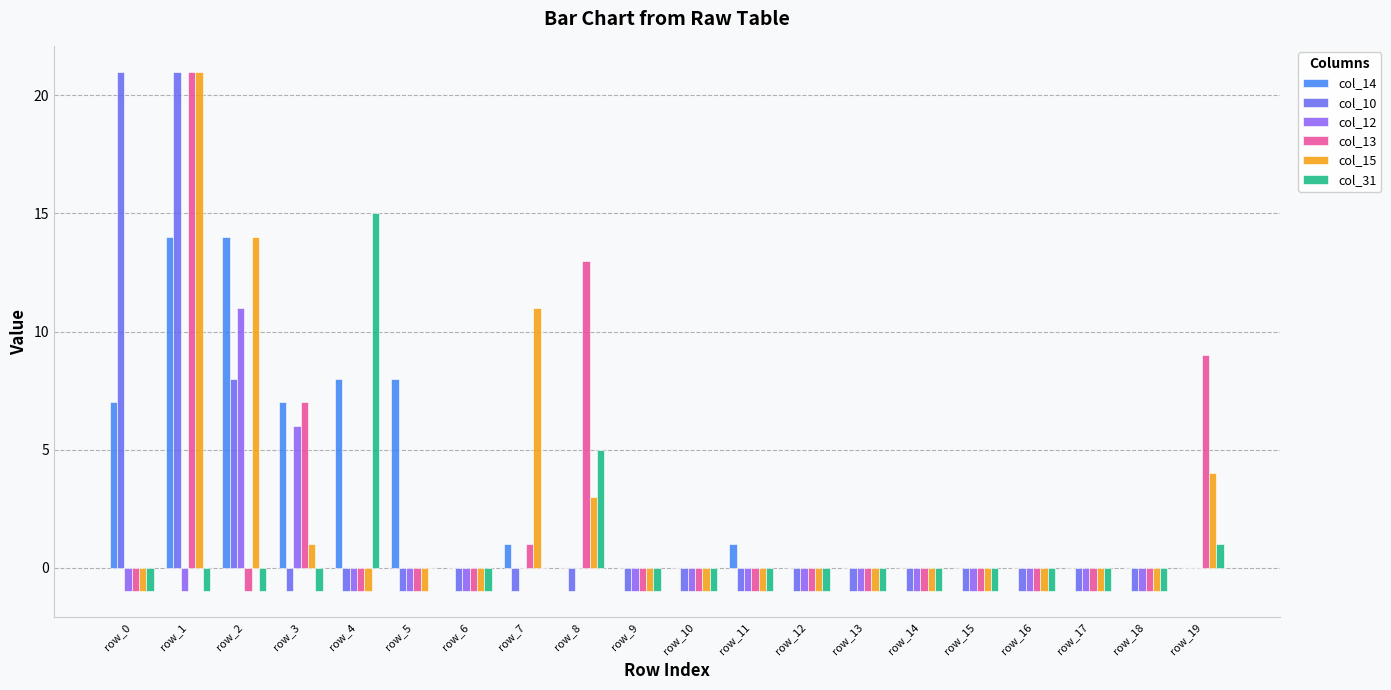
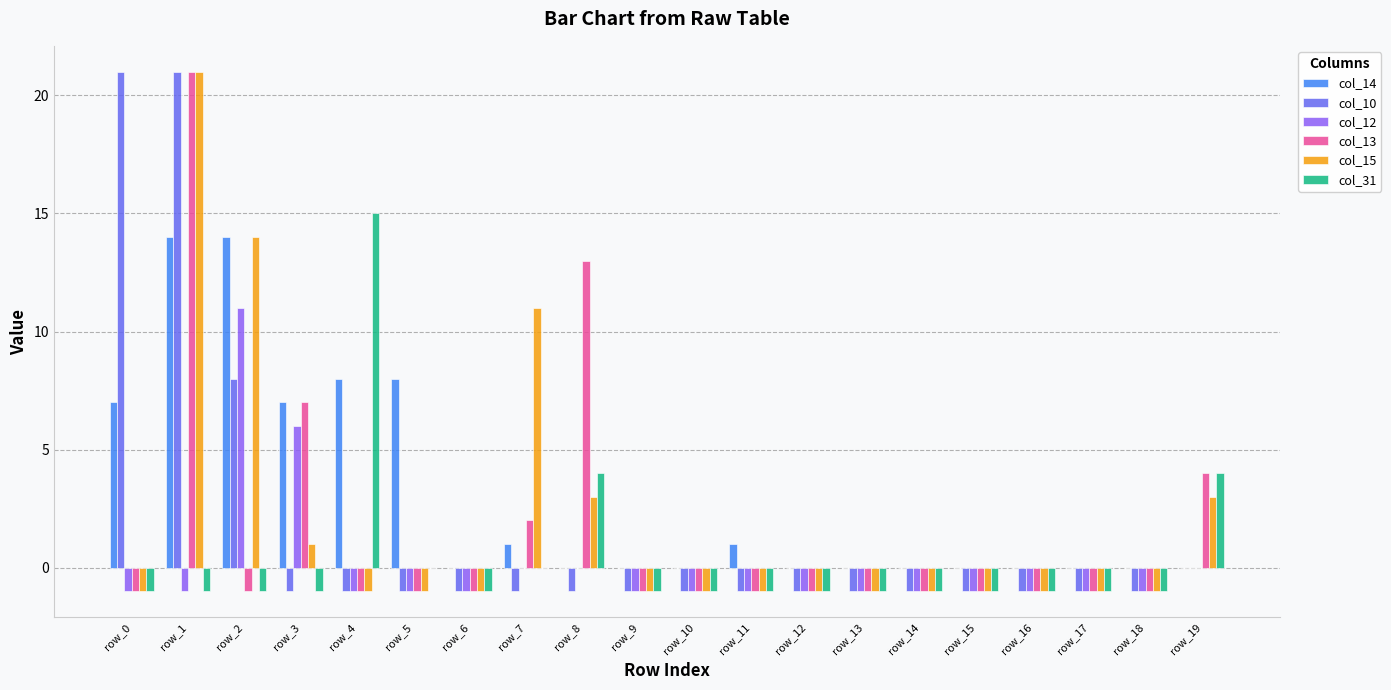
col_13, row_7: 1 -> 2
col_31, row_8: 5 -> 4
col_13, row_19: 9 -> 4
col_15, row_19: 4 -> 3
col_31, row_19: 1 -> 4
